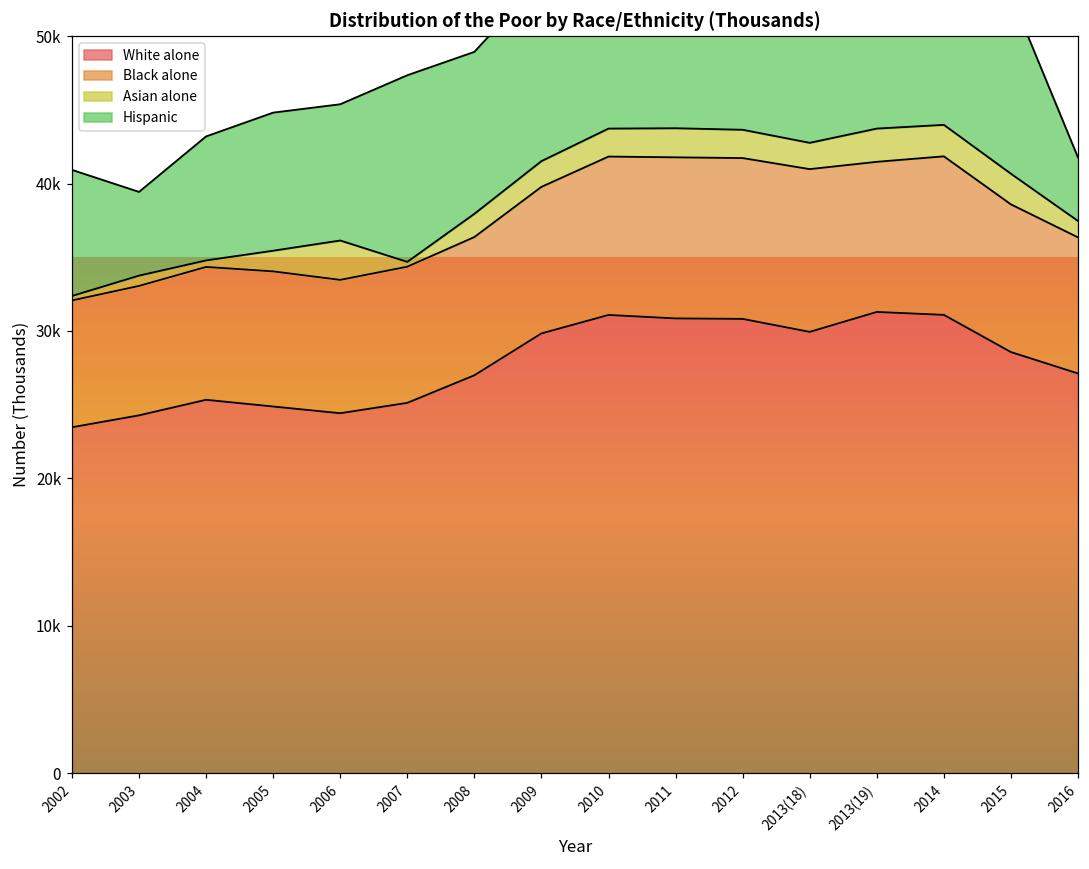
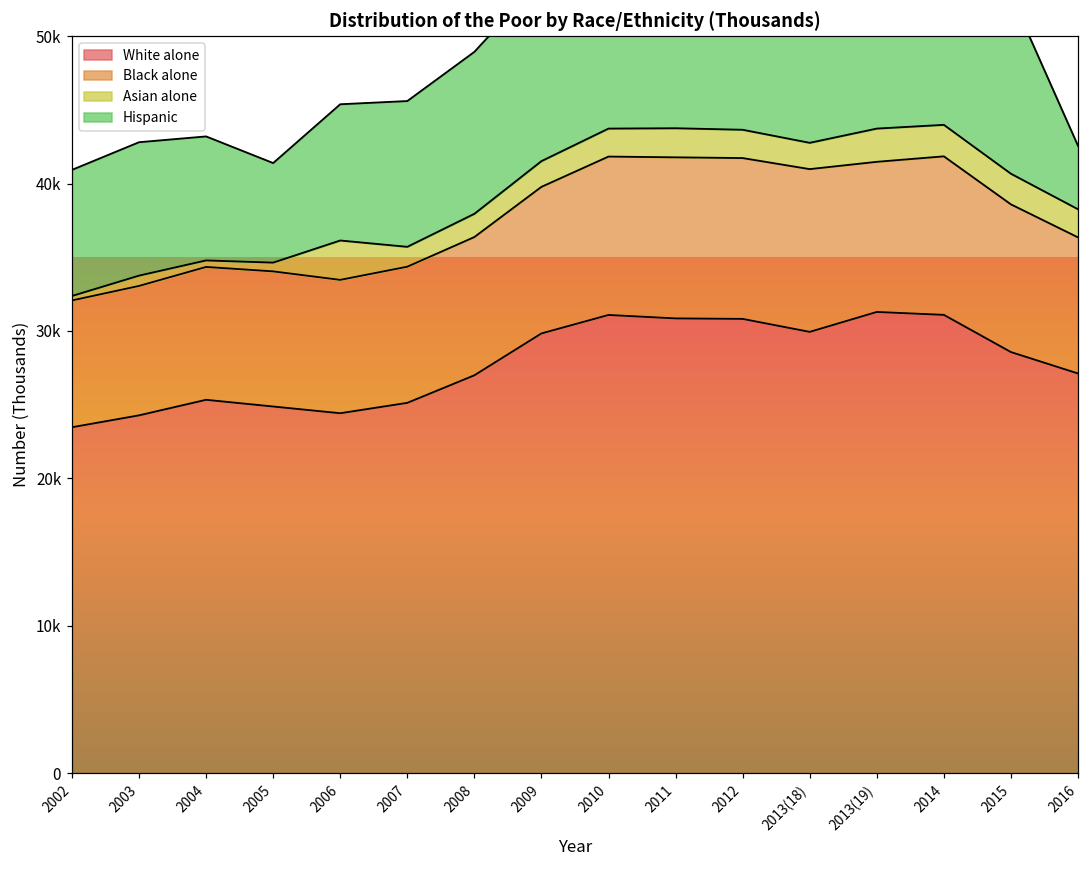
Hispanic, 2003: 5700 -> 9100
Asian alone, 2005: 1400 -> 600
Hispanic, 2005: 9400 -> 6800
Asian alone, 2007: 300 -> 1300
Hispanic, 2007: 12700 -> 9900
Asian alone, 2016: 1100 -> 1900
